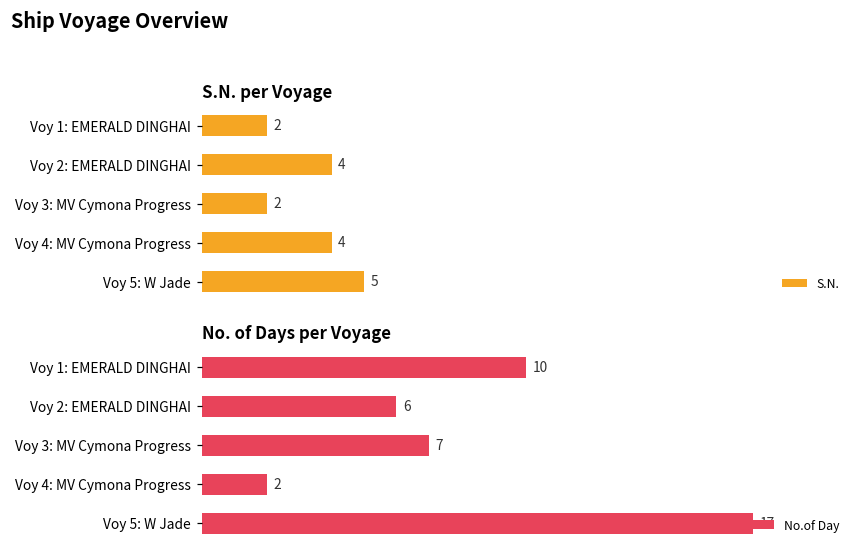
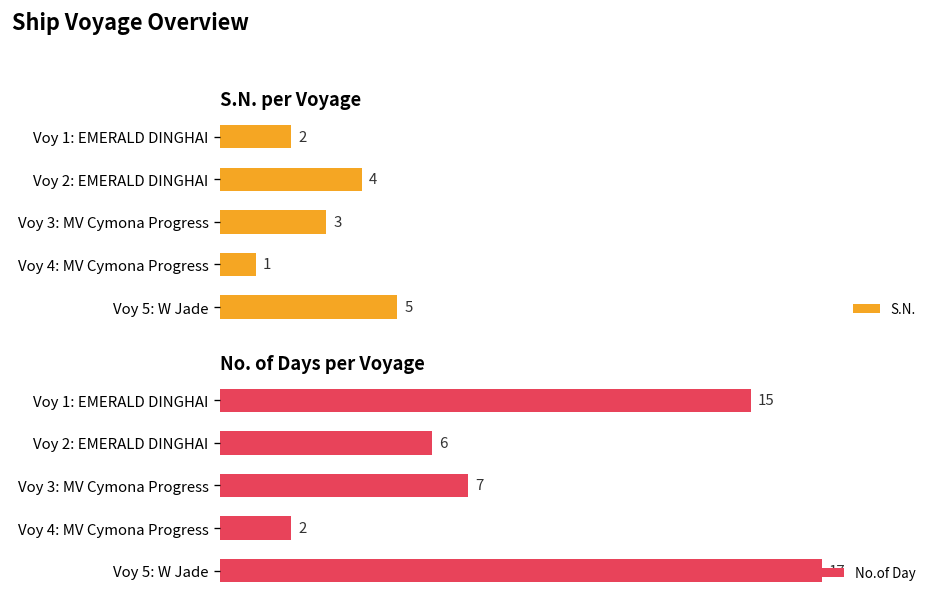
S.N. per Voyage, Voy 3: MV Cymona Progress: 2 -> 3
S.N. per Voyage, Voy 4: MV Cymona Progress: 4 -> 1
No. of Days per Voyage, Voy 1: EMERALD DINGHAI: 10 -> 15
